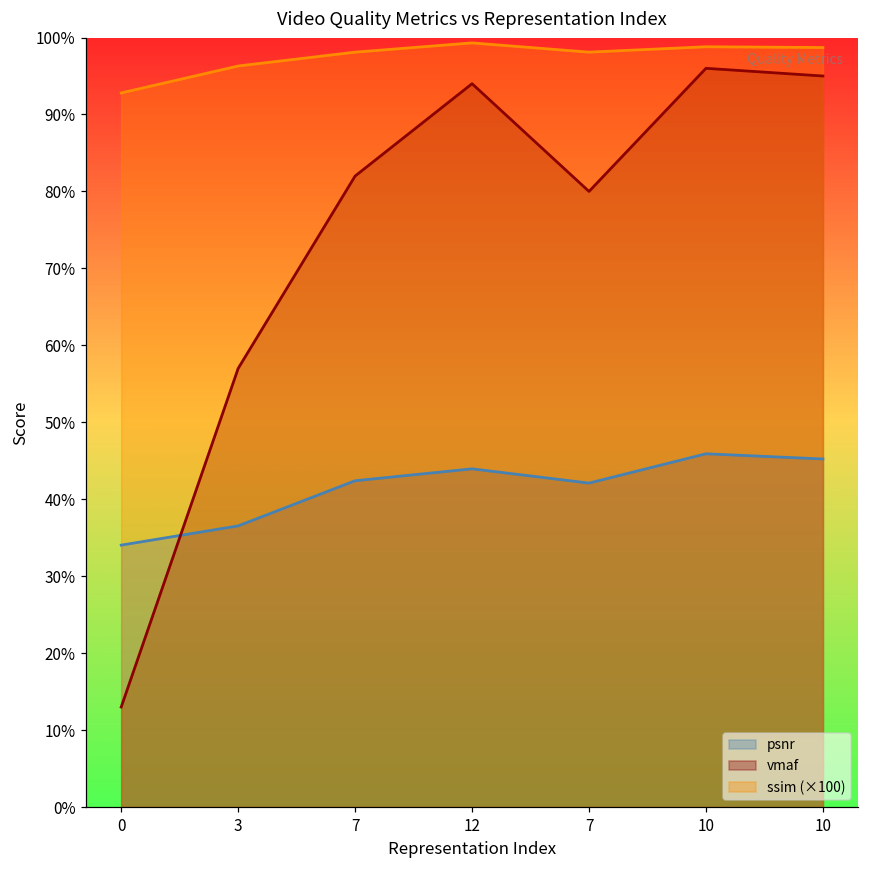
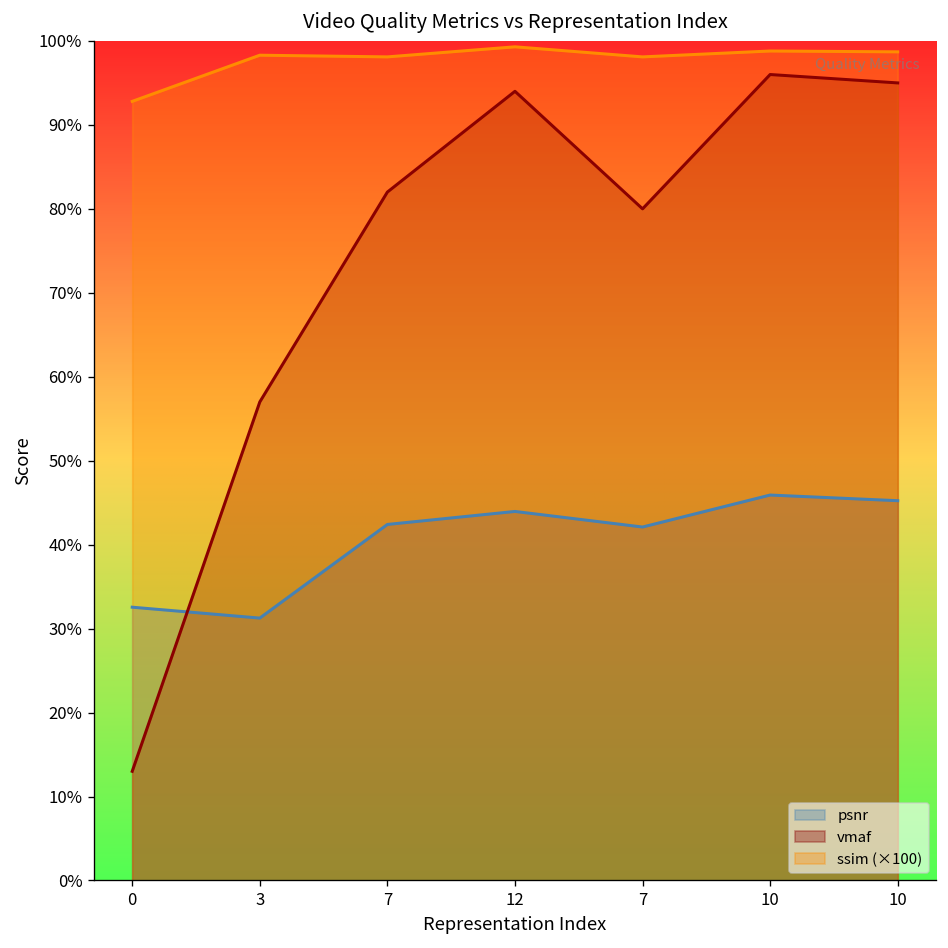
psnr, 0: 34% -> 33%
psnr, 3: 37% -> 31%
ssim (×100), 3: 96% -> 98%
